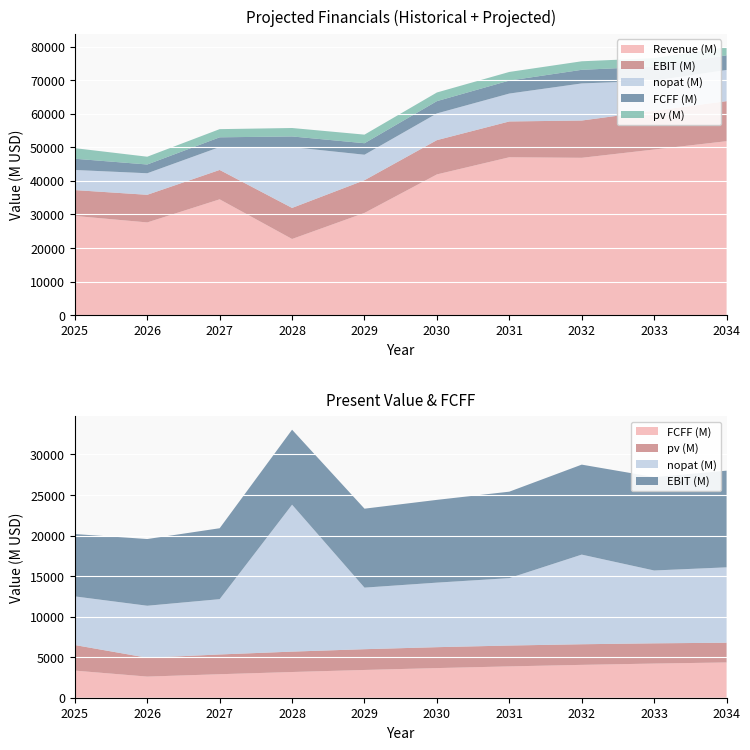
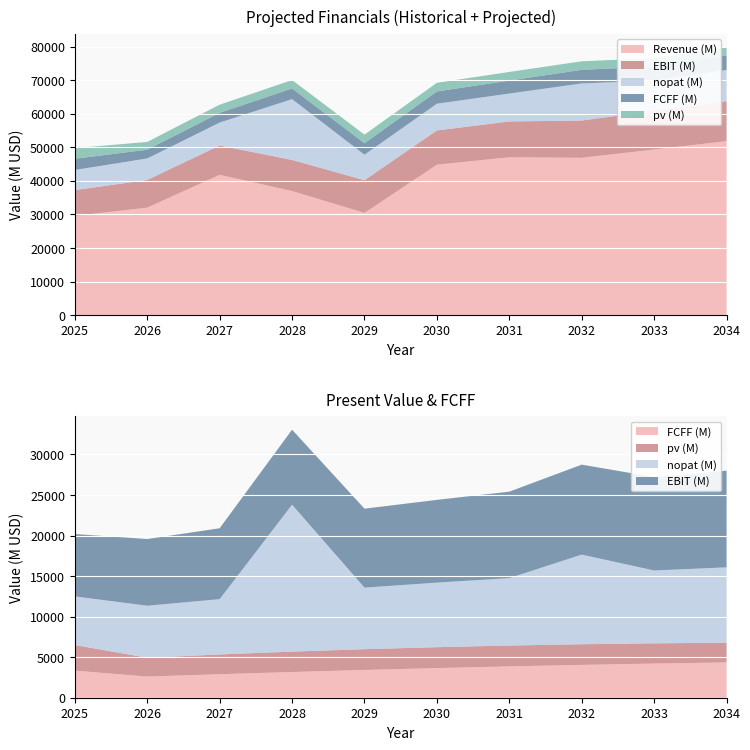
Projected Financials (Historical + Projected), Revenue (M), 2026: 28000 -> 32000
Projected Financials (Historical + Projected), Revenue (M), 2027: 35000 -> 42000
Projected Financials (Historical + Projected), Revenue (M), 2028: 23000 -> 37000
Projected Financials (Historical + Projected), Revenue (M), 2030: 42000 -> 45000
